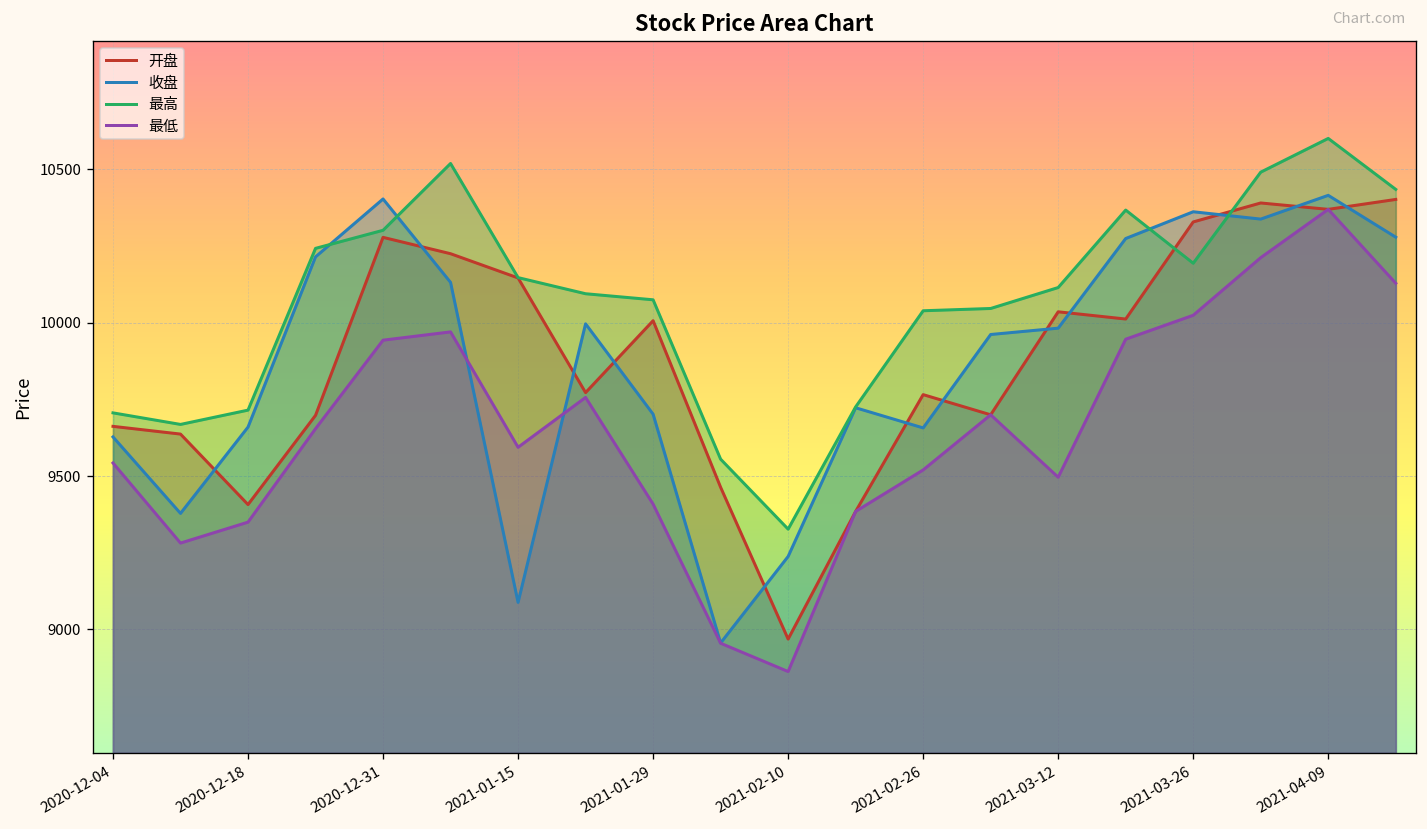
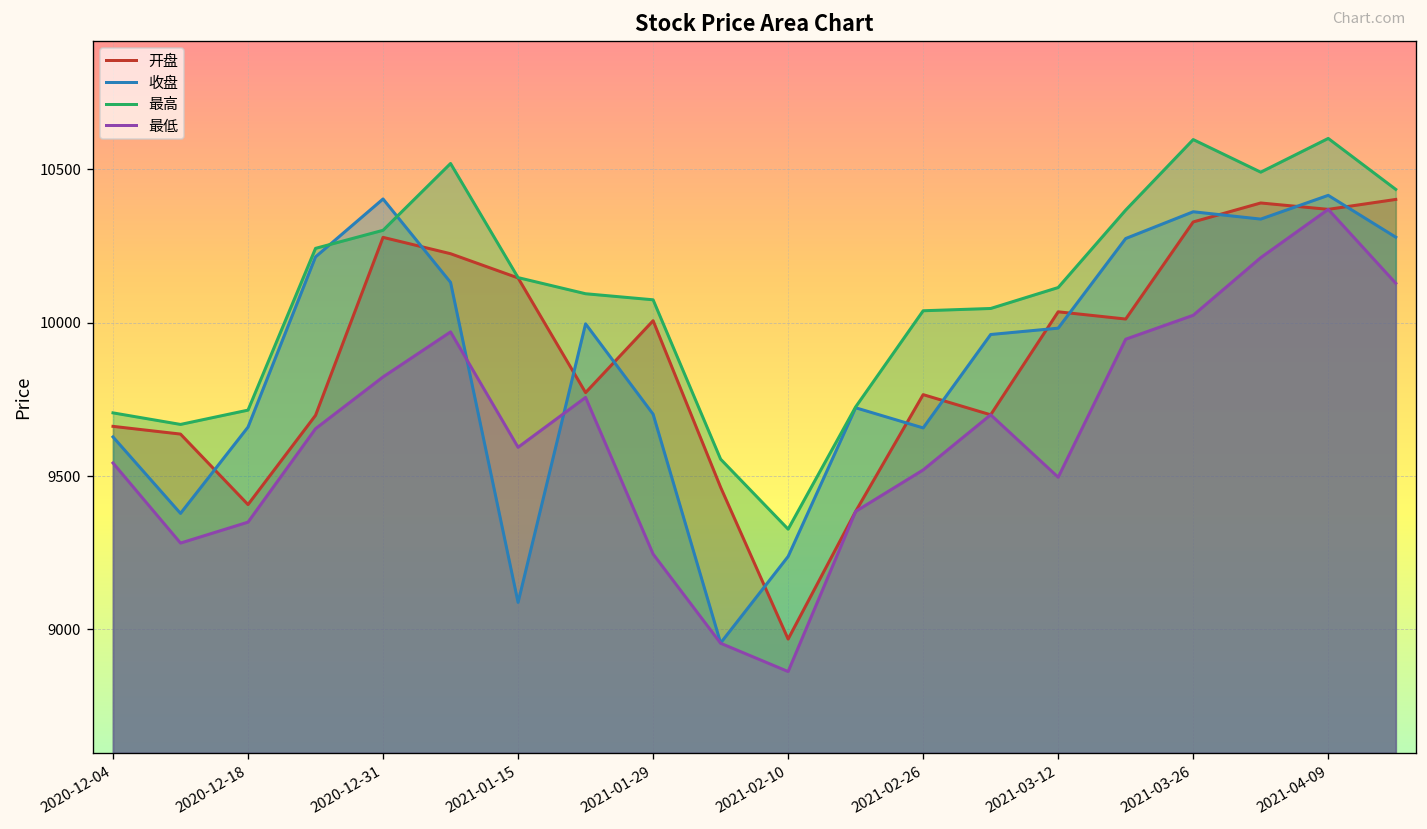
最低, 2020-12-31: 9940 -> 9820
最低, 2021-01-29: 9410 -> 9240
最高, 2021-03-26: 10190 -> 10600
